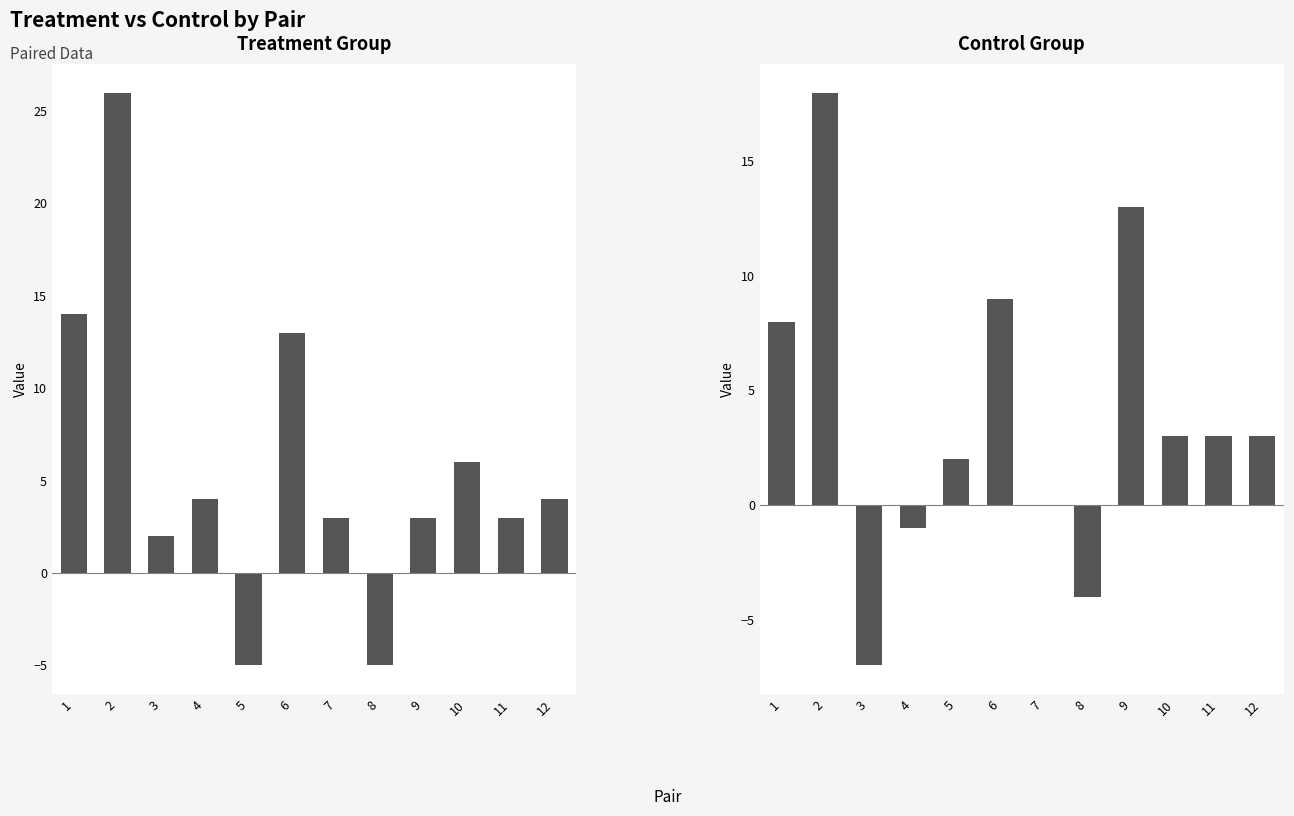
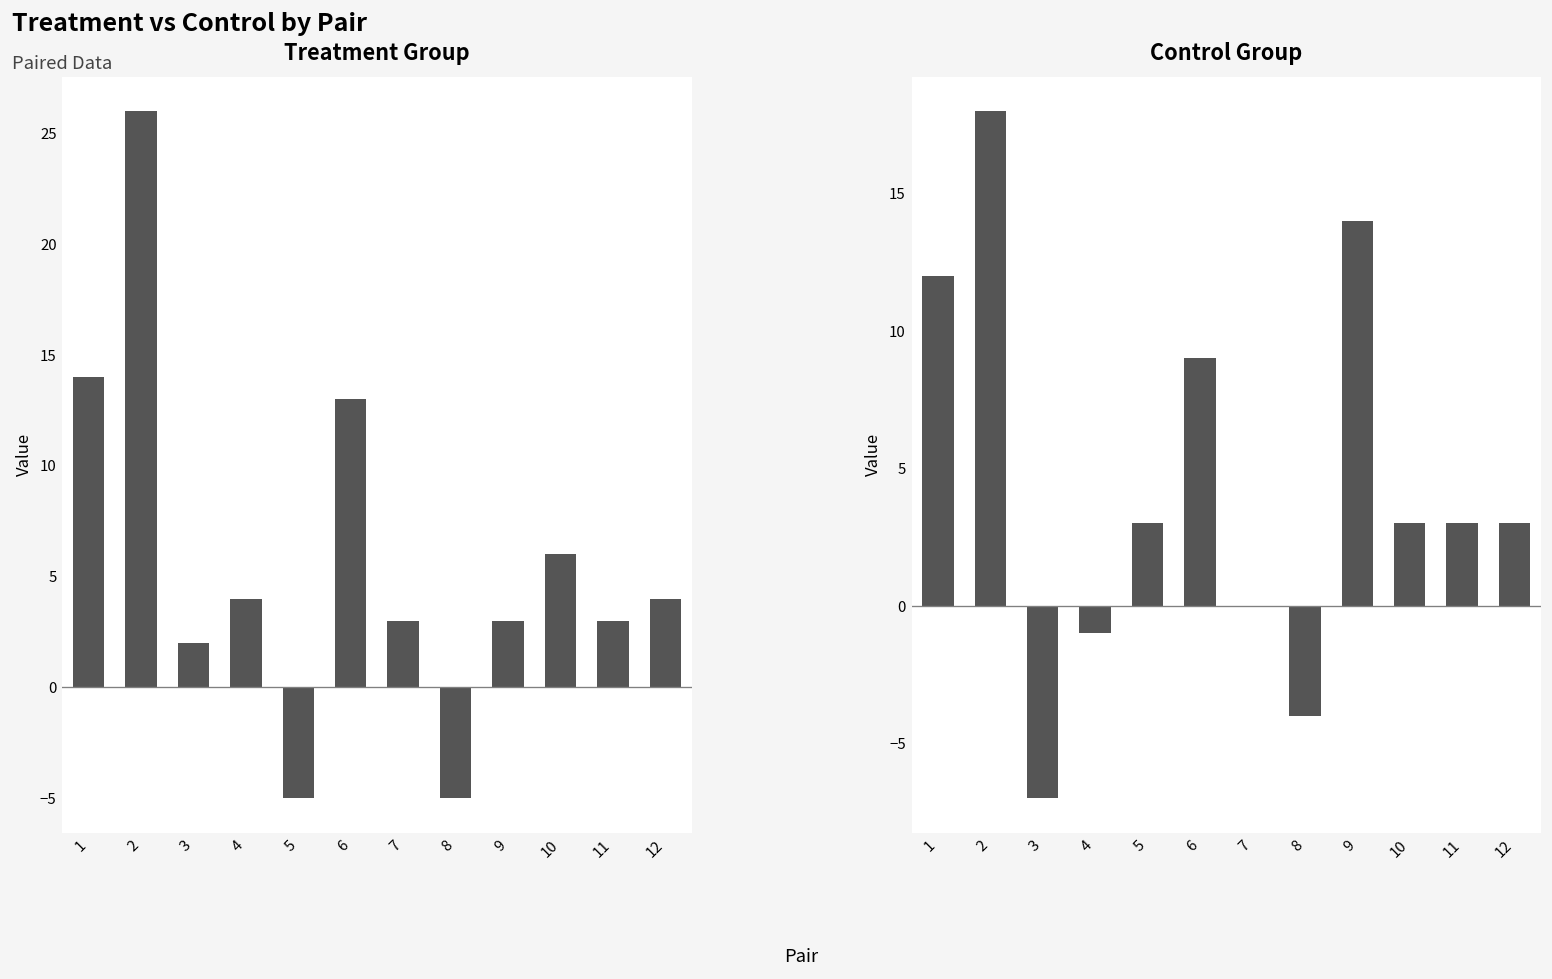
Control Group, 1: 8 -> 12
Control Group, 5: 2 -> 3
Control Group, 9: 13 -> 14
